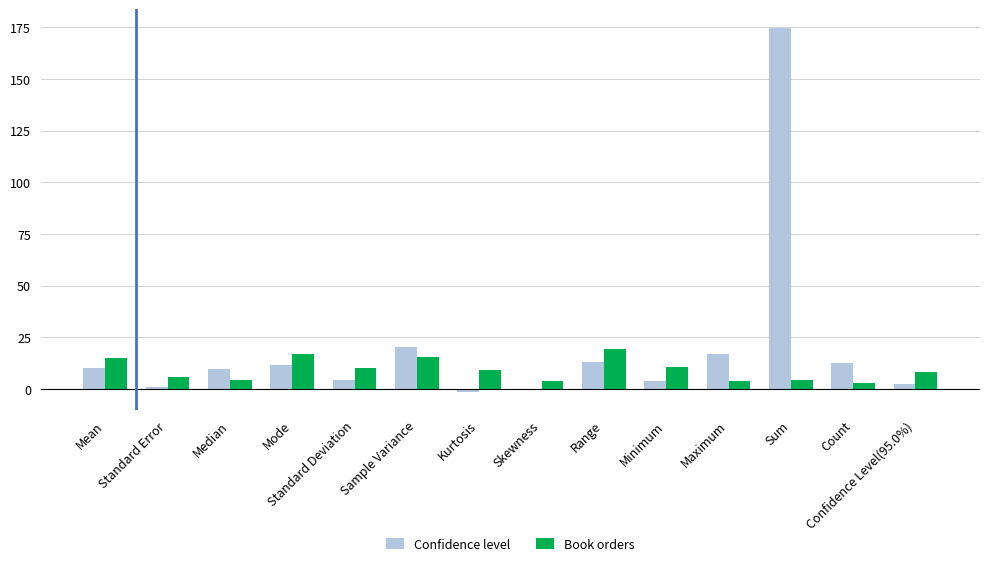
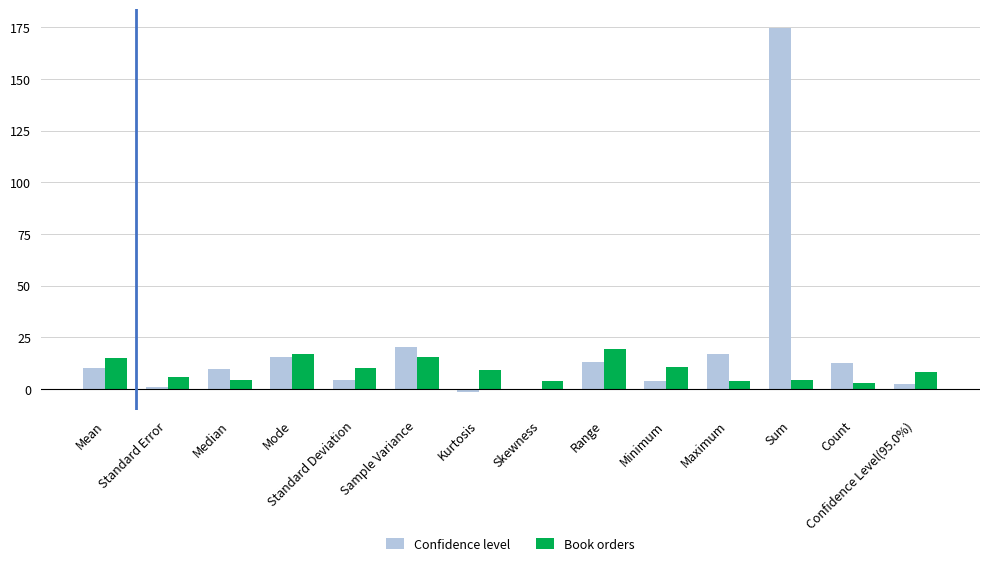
Confidence level, Mode: 11 -> 15
